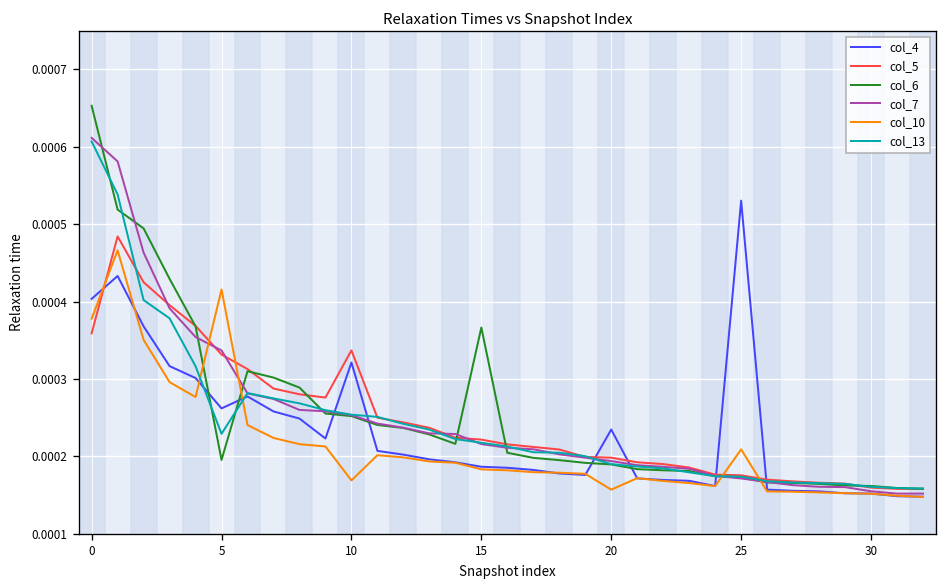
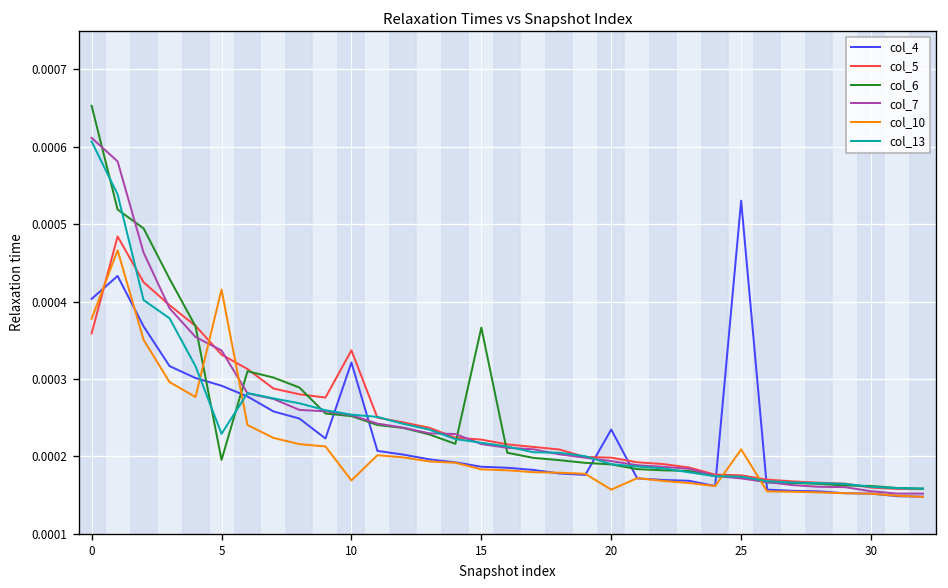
col_4, 5: 0.00026 -> 0.00029
